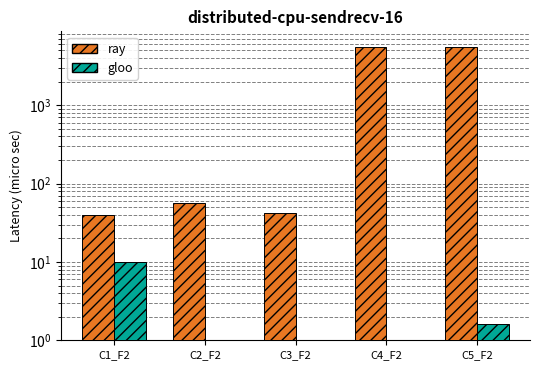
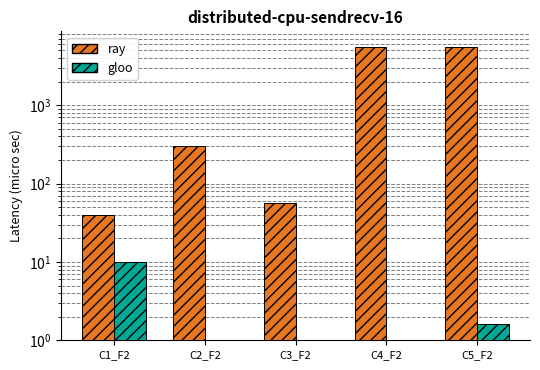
ray, C2_F2: 60 -> 300
ray, C3_F2: 40 -> 60
